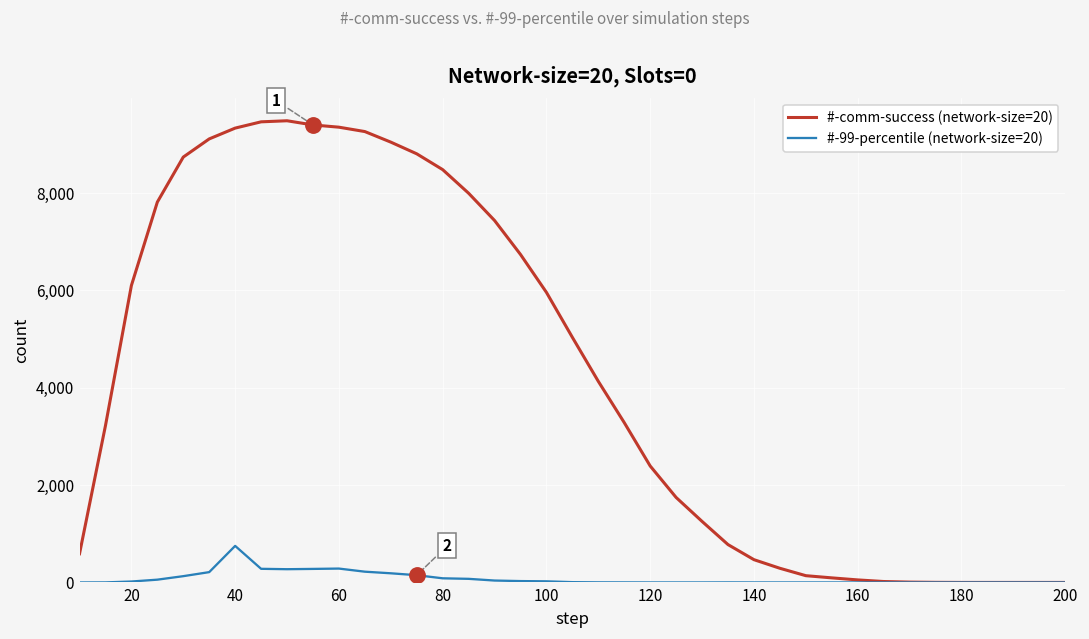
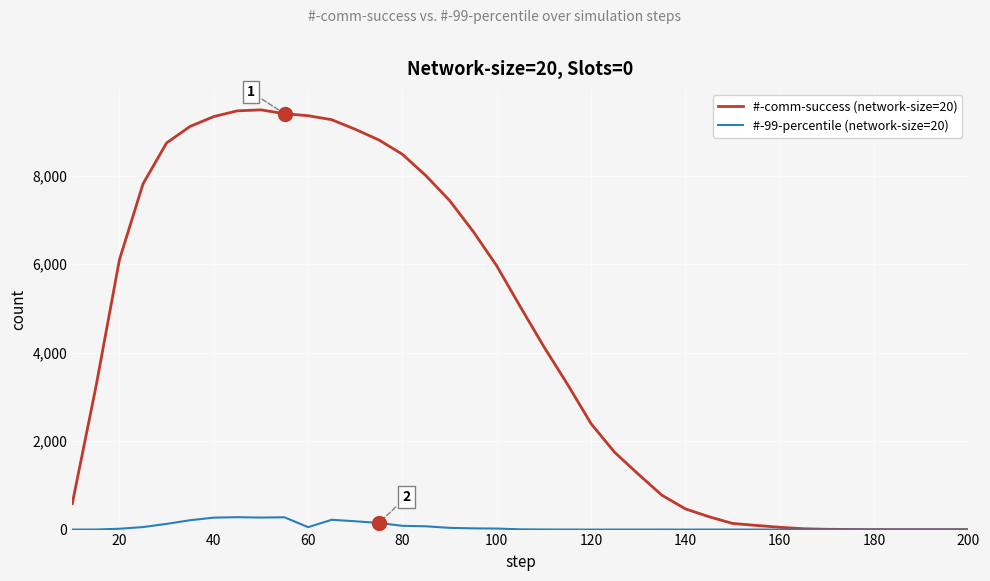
#-99-percentile (network-size=20), 40: 800 -> 300
#-99-percentile (network-size=20), 60: 300 -> 100
